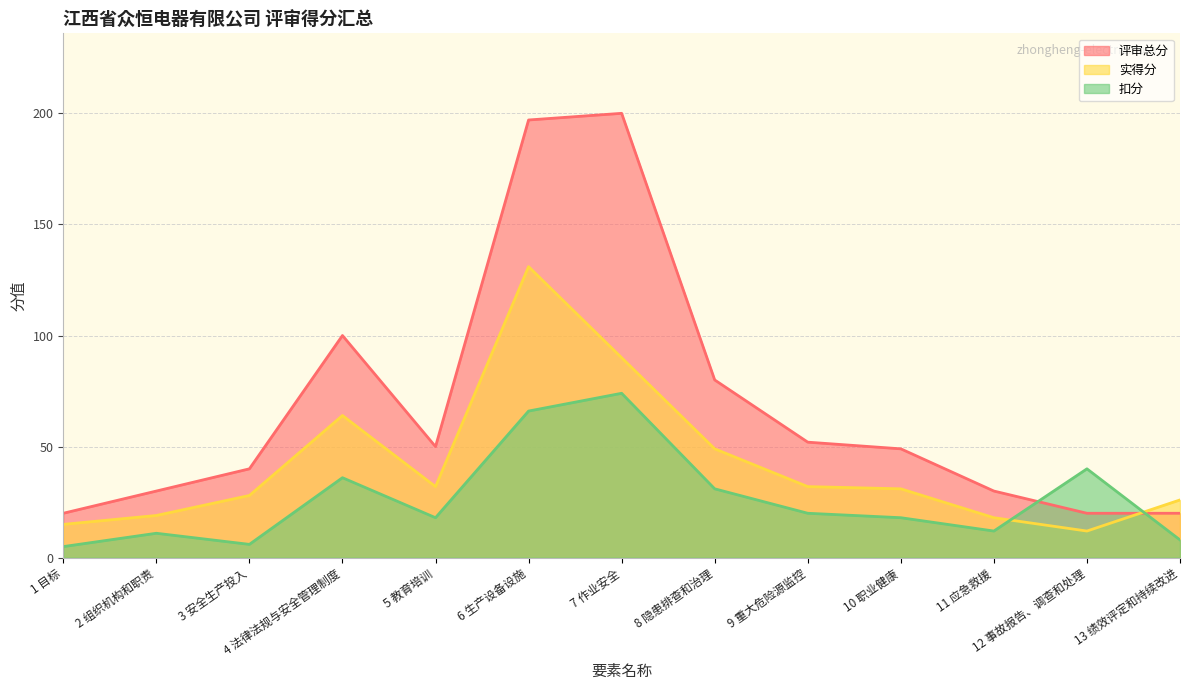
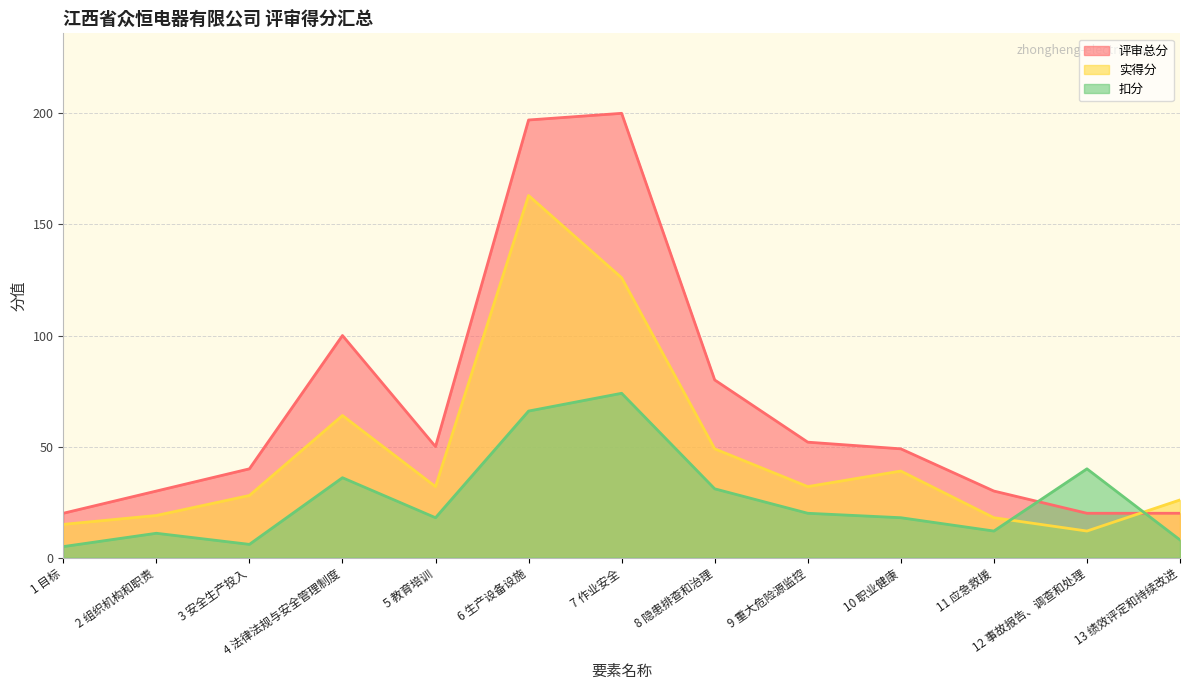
实得分, 6 生产设备设施: 131 -> 163
实得分, 7 作业安全: 90 -> 126
实得分, 10 职业健康: 31 -> 39
